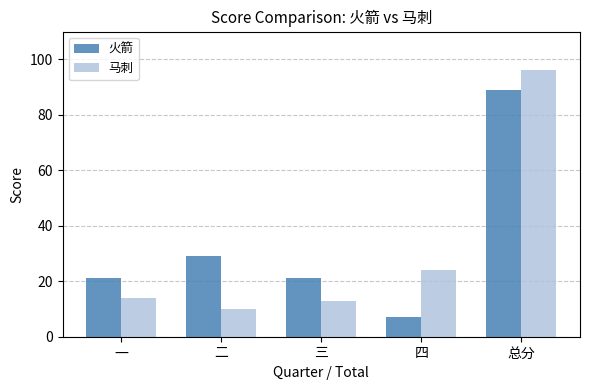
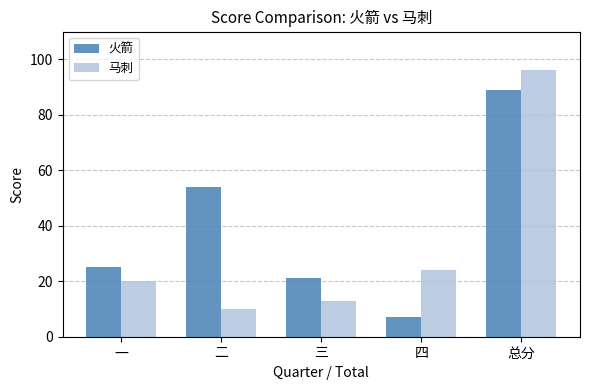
火箭, 一: 21 -> 25
马刺, 一: 14 -> 20
火箭, 二: 29 -> 54
